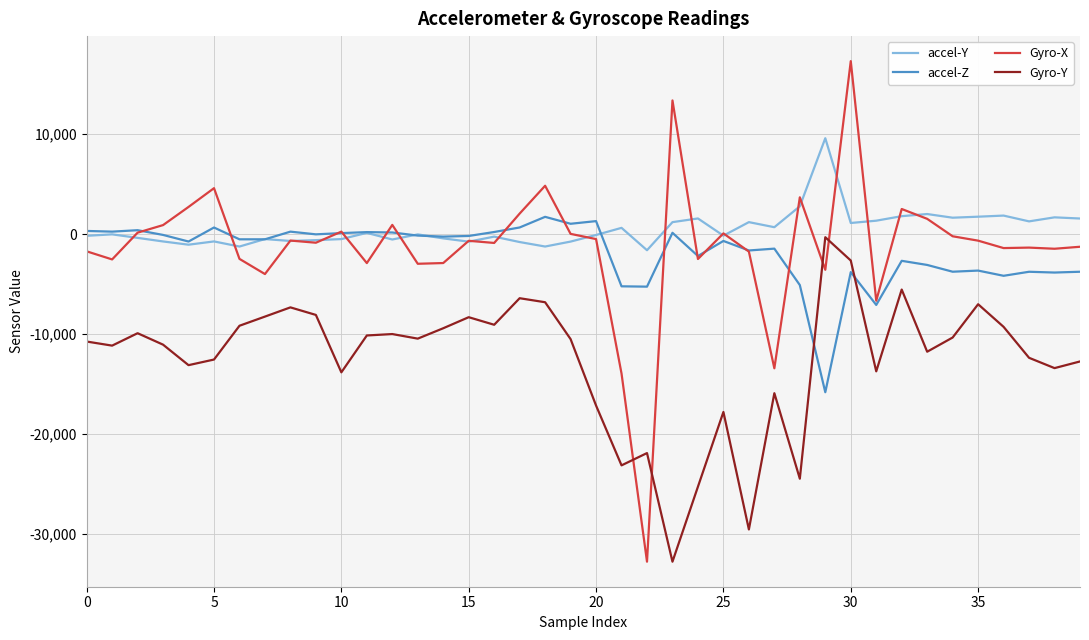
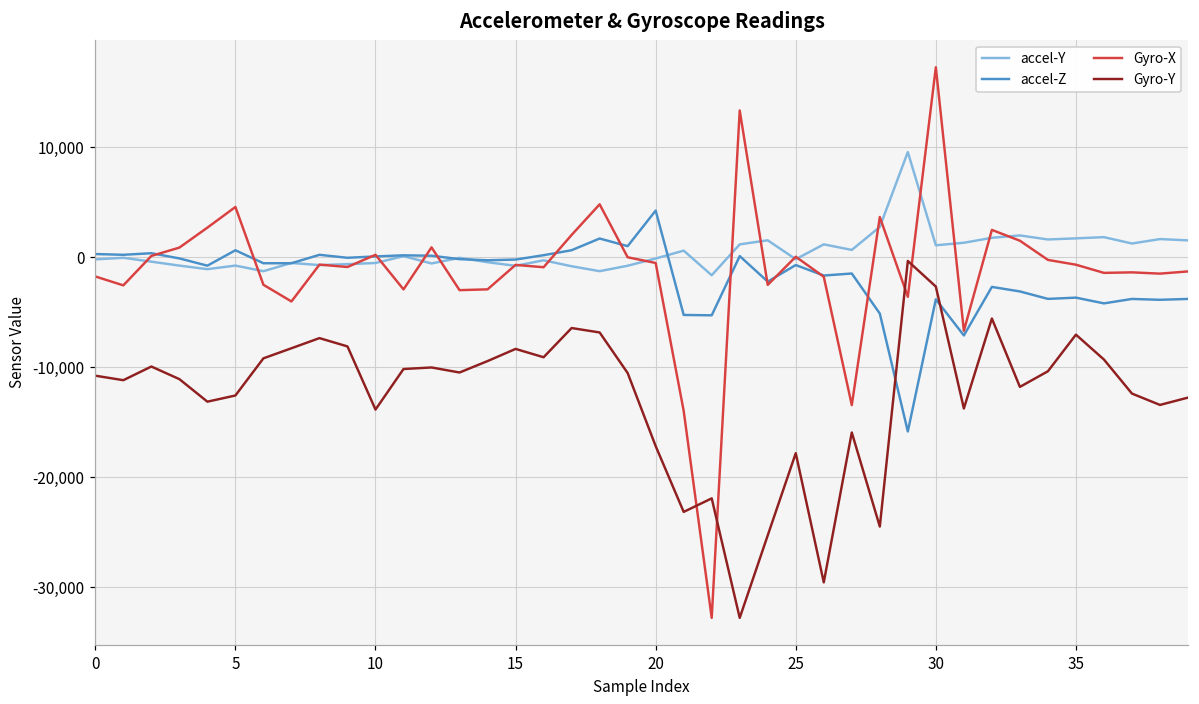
accel-Z, 20: 1,300 -> 4,300
